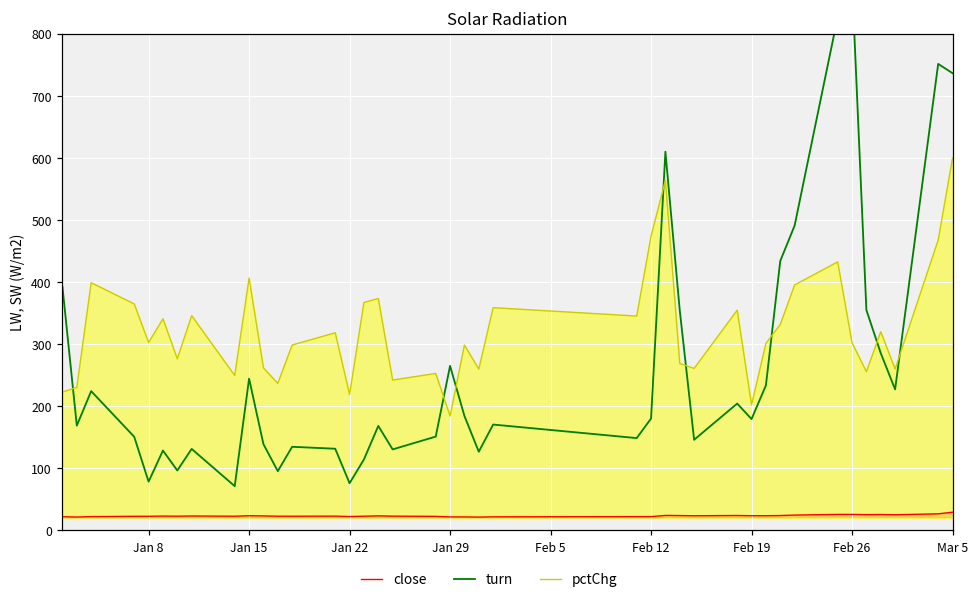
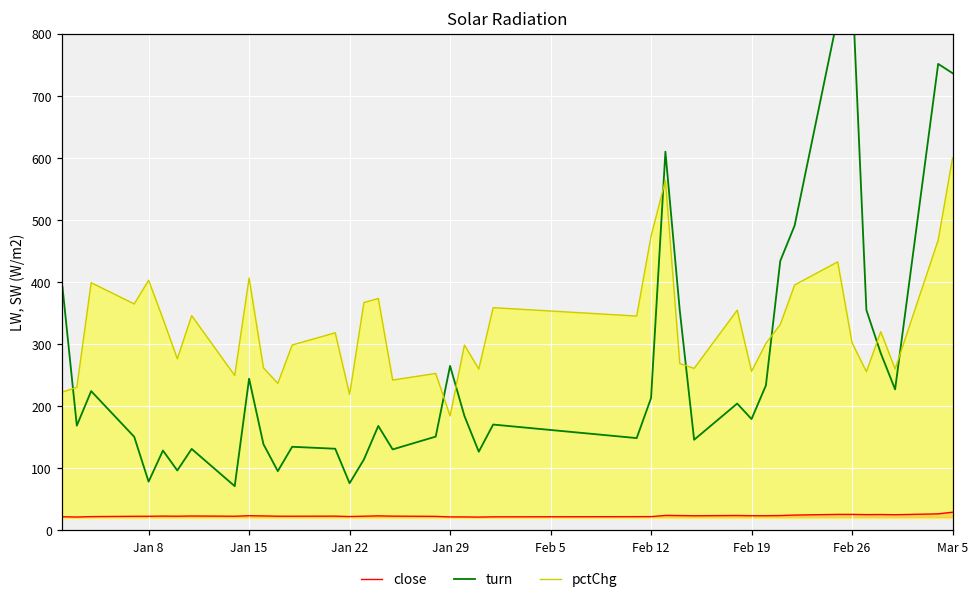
pctChg, Jan 8: 300 -> 400
turn, Feb 12: 180 -> 210
pctChg, Feb 19: 200 -> 260
